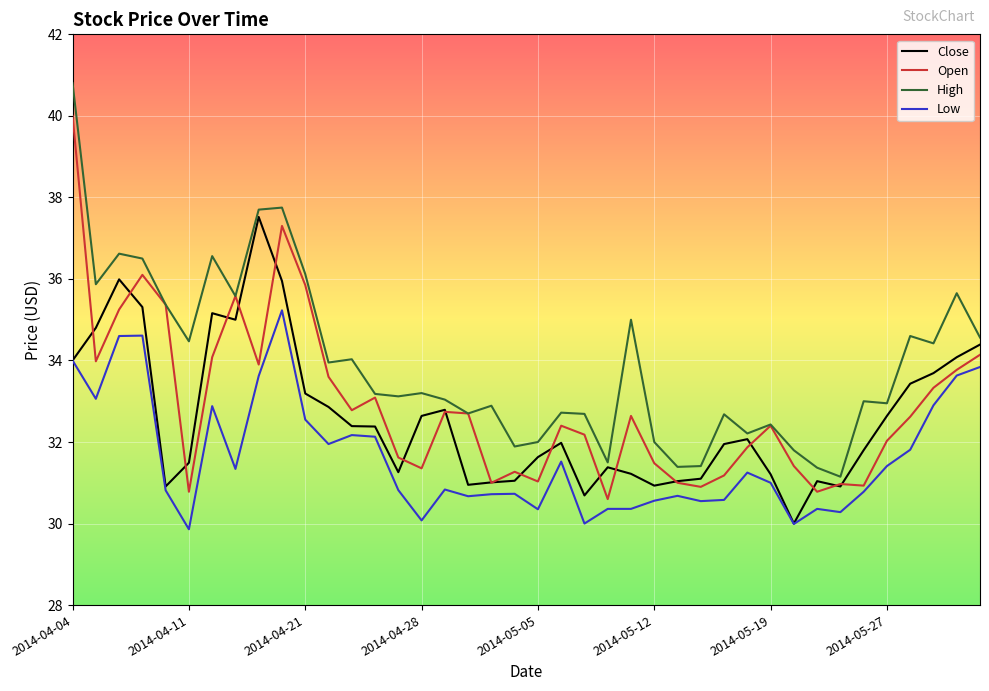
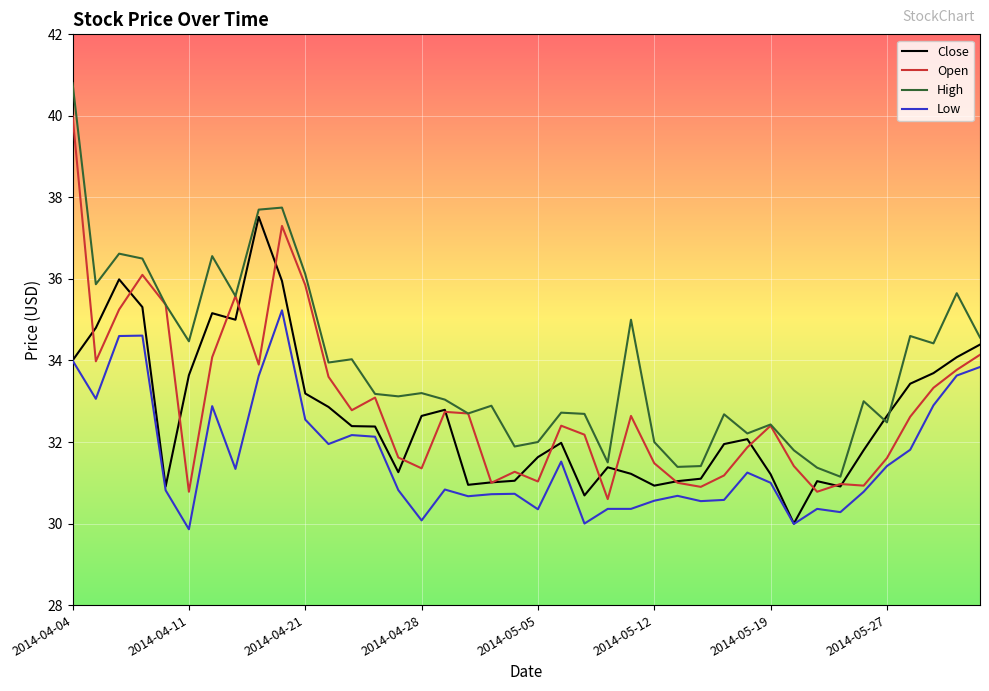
Close, 2014-04-11: 31.5 -> 33.6
Open, 2014-05-27: 32.0 -> 31.6
High, 2014-05-27: 33.0 -> 32.5
